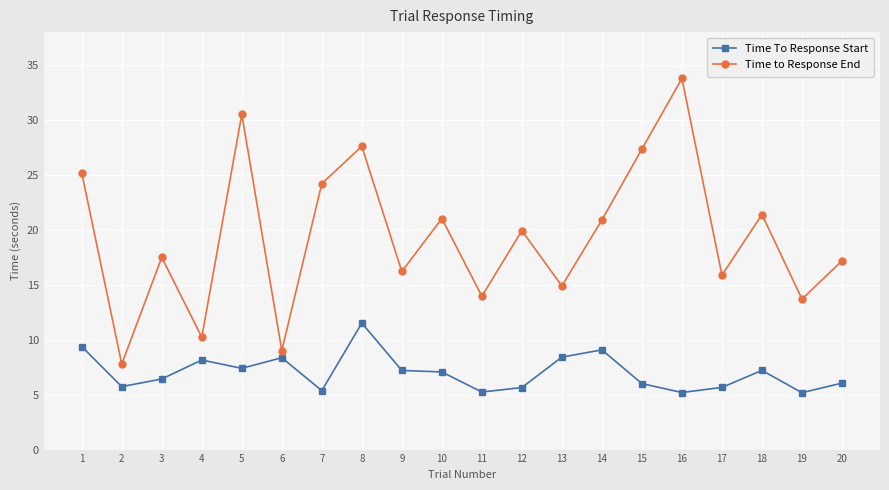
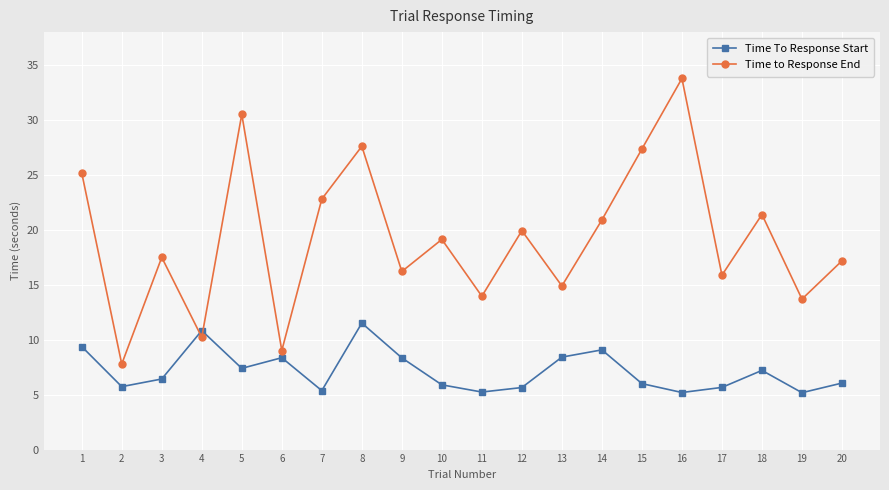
Time To Response Start, 4: 8.2 -> 10.8
Time to Response End, 7: 24.2 -> 22.8
Time To Response Start, 9: 7.2 -> 8.3
Time To Response Start, 10: 7.1 -> 5.9
Time to Response End, 10: 21.0 -> 19.1
